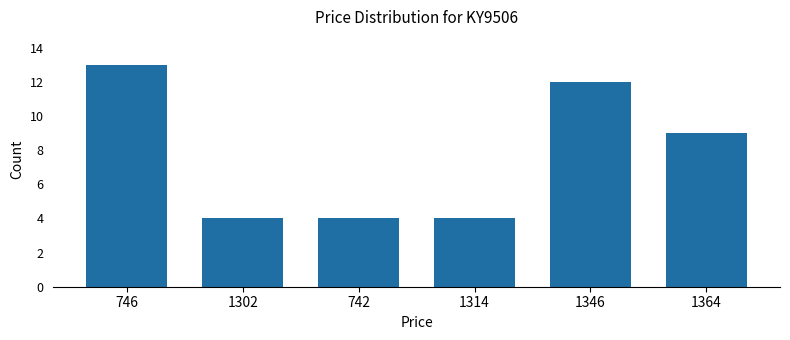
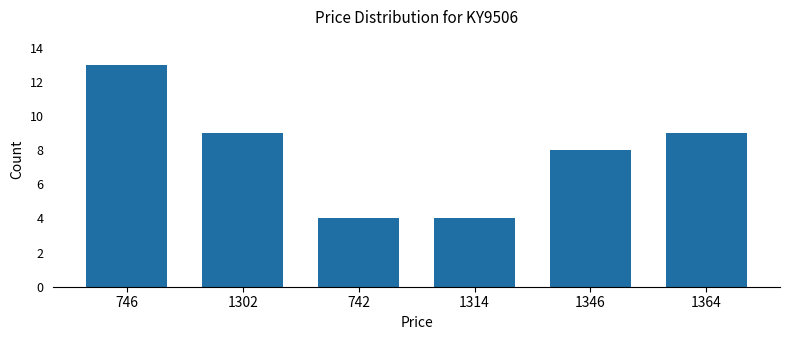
1302: 4 -> 9
1346: 12 -> 8
